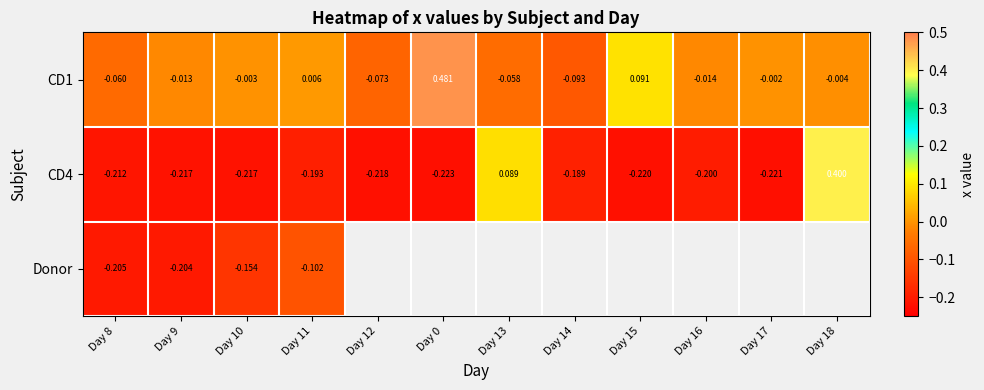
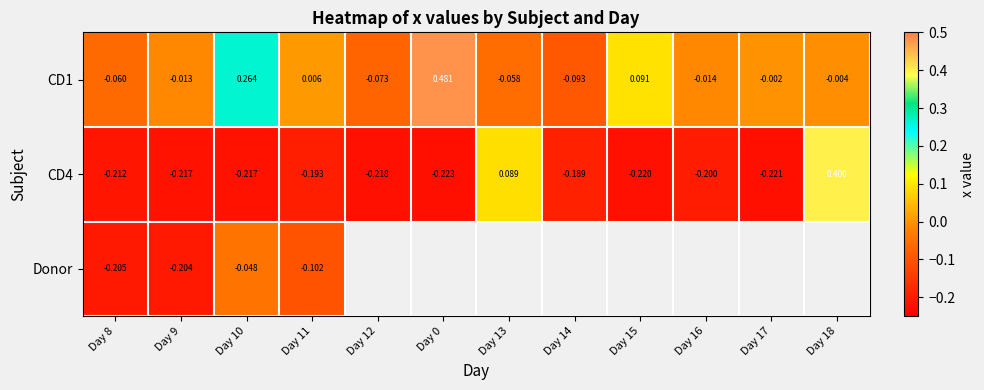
CD1, Day 10: -0.003 -> 0.264
Donor, Day 10: -0.154 -> -0.048
